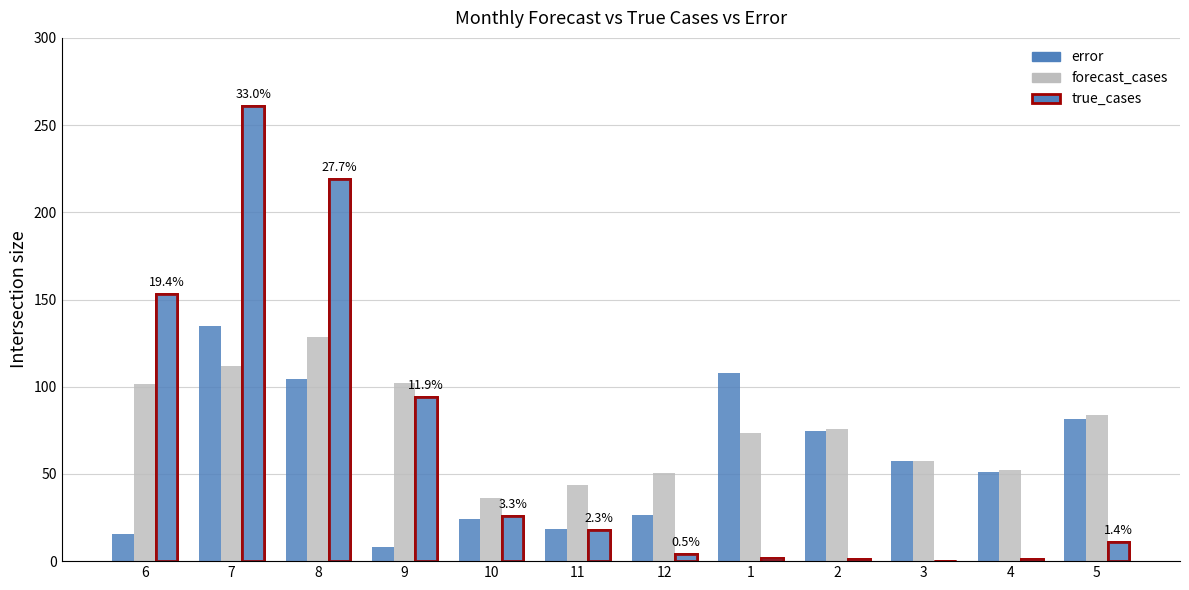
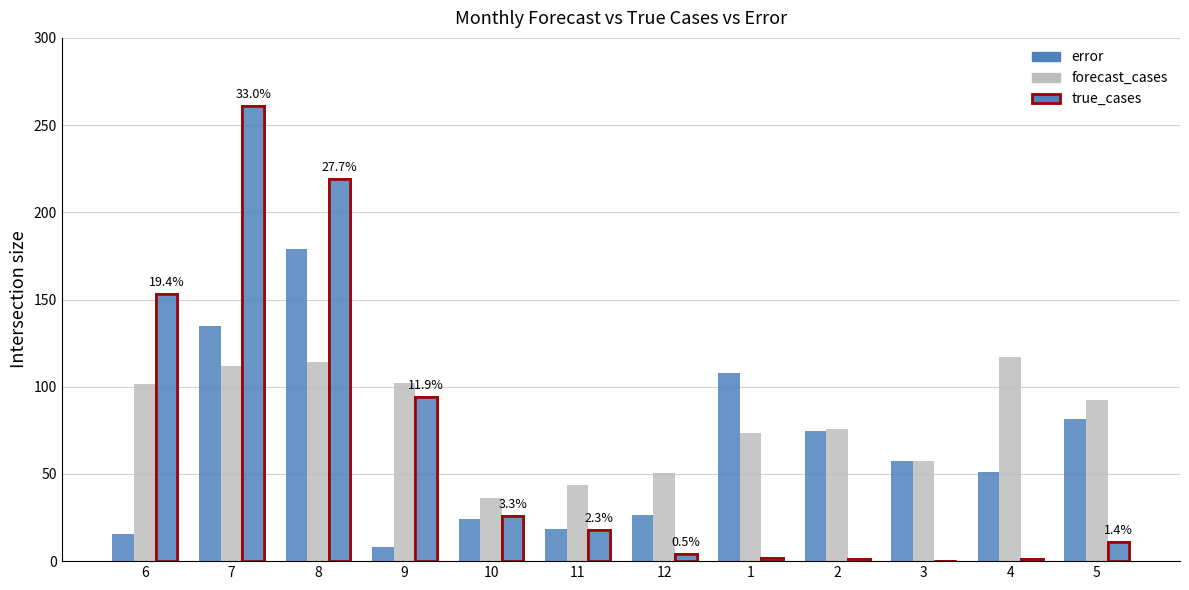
error, 8: 105 -> 179
forecast_cases, 8: 128 -> 114
forecast_cases, 4: 52 -> 117
forecast_cases, 5: 84 -> 92
